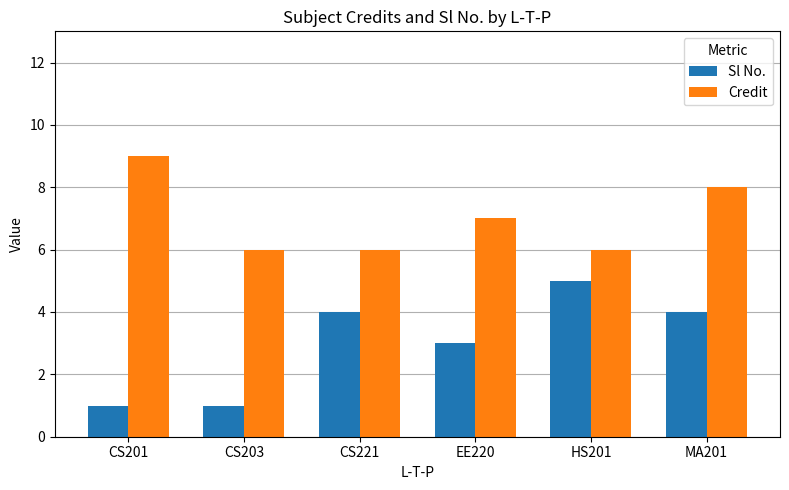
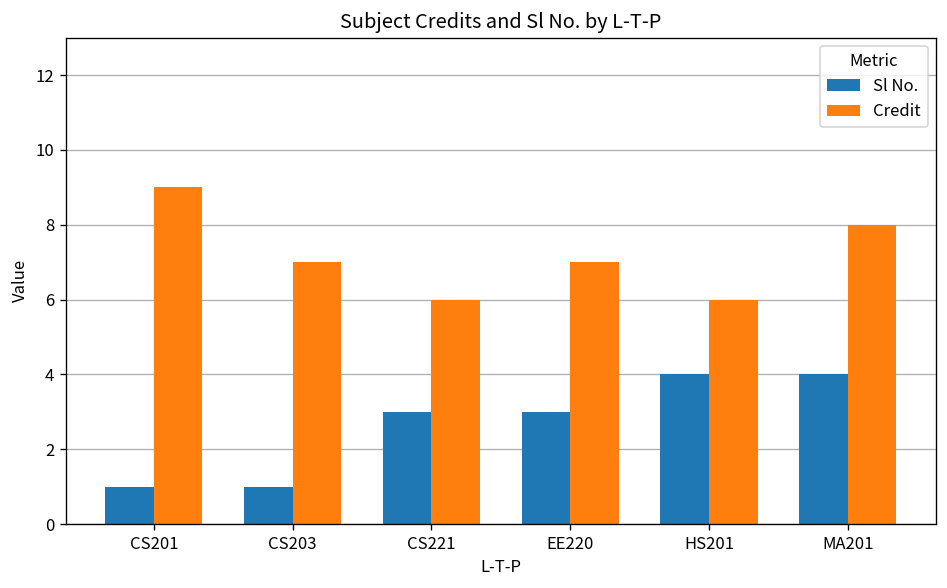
Credit, CS203: 6 -> 7
Sl No., CS221: 4 -> 3
Sl No., HS201: 5 -> 4
